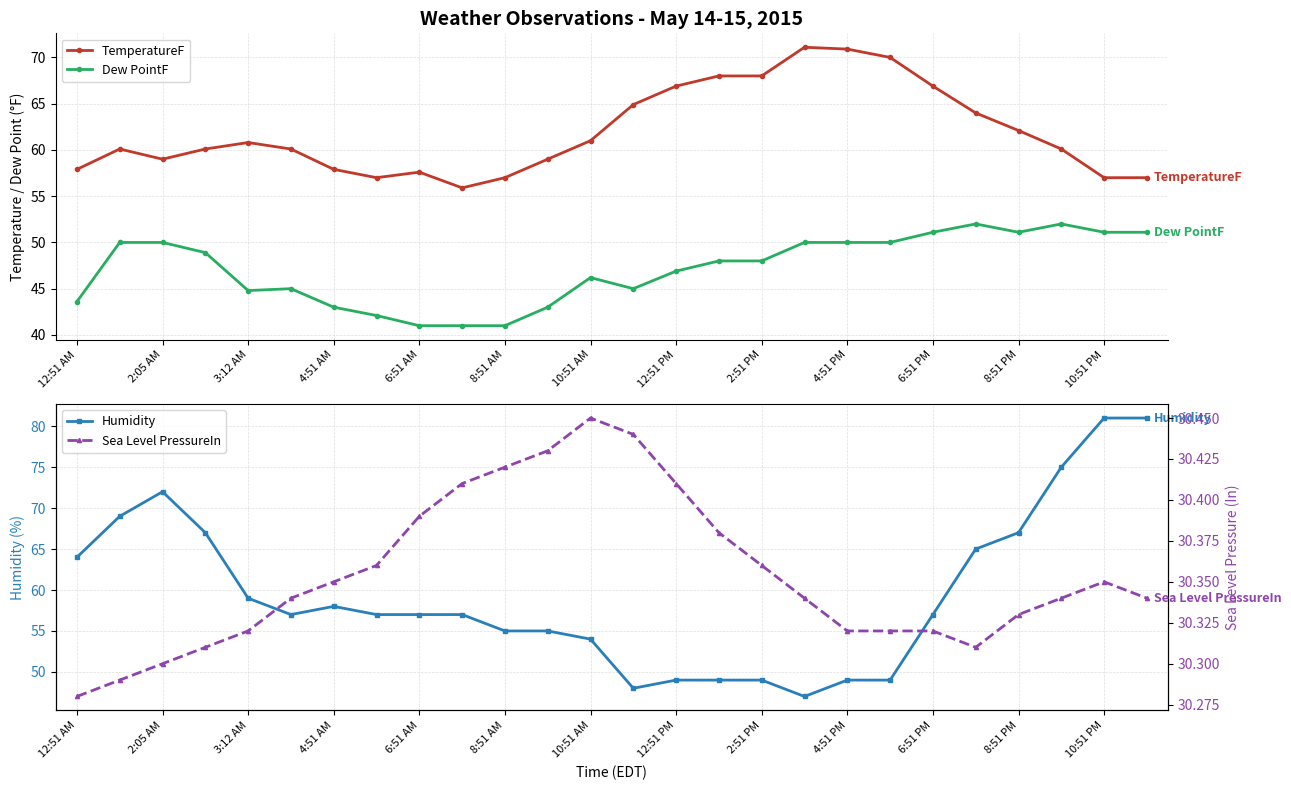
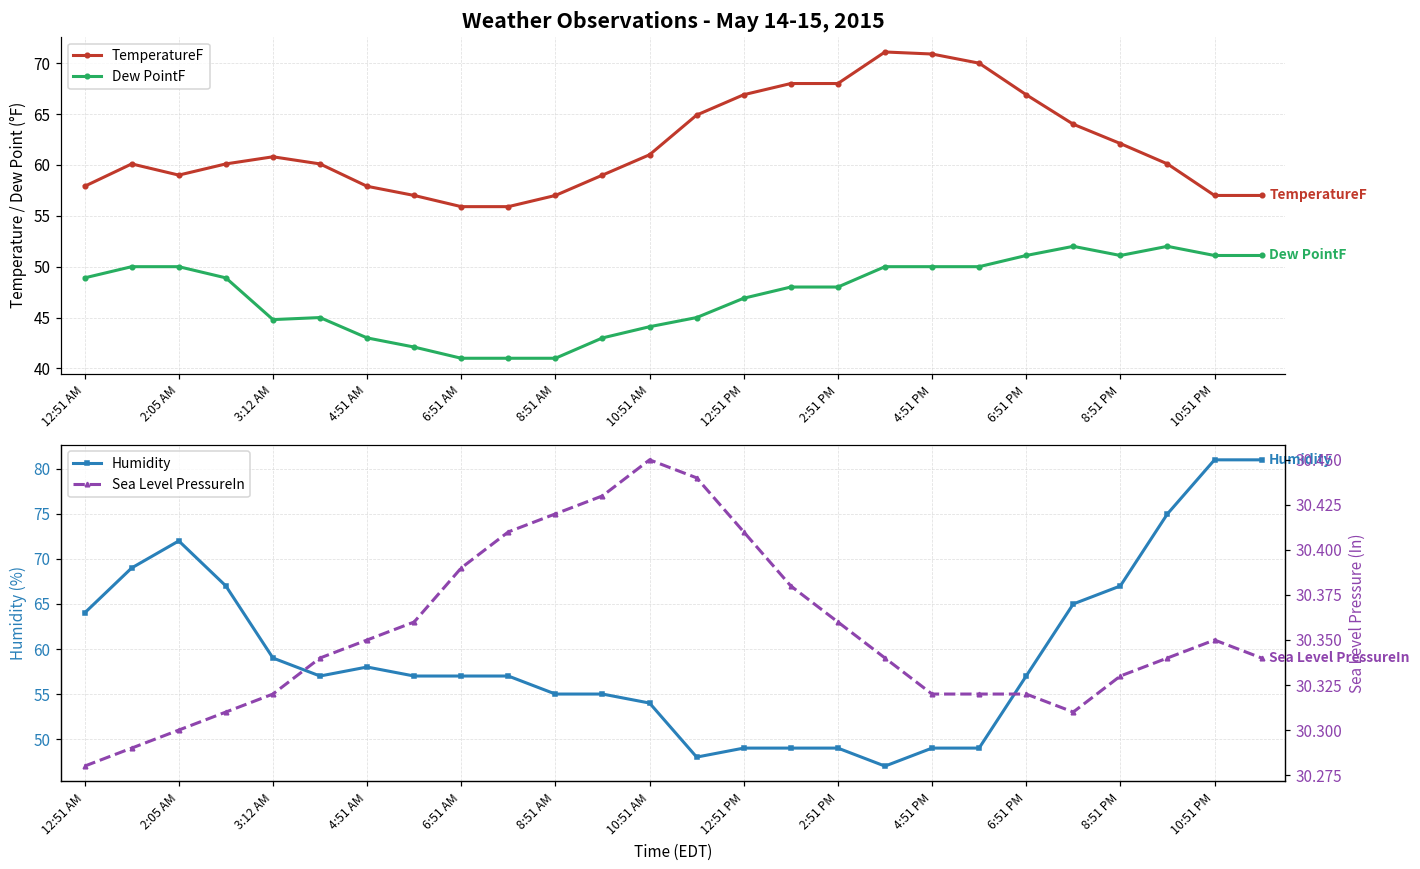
Weather Observations - May 14-15, 2015, Dew PointF, 12:51 AM: 44 -> 49
Weather Observations - May 14-15, 2015, TemperatureF, 6:51 AM: 58 -> 56
Weather Observations - May 14-15, 2015, Dew PointF, 10:51 AM: 46 -> 44
